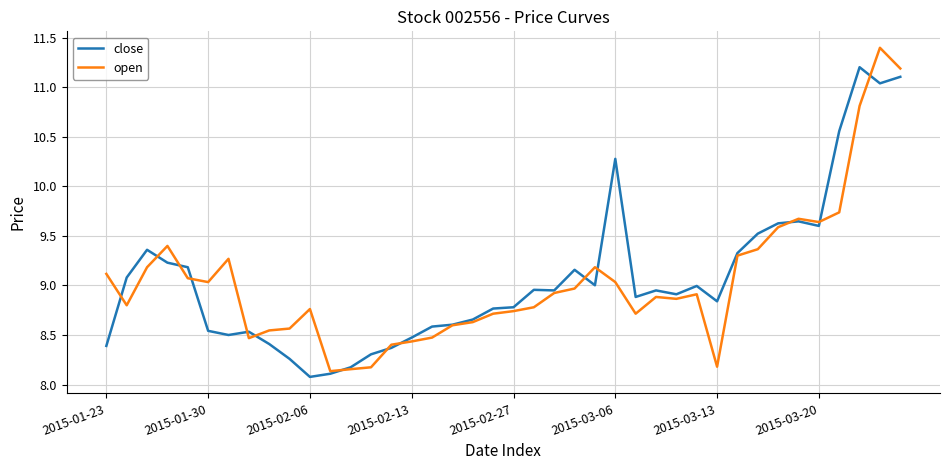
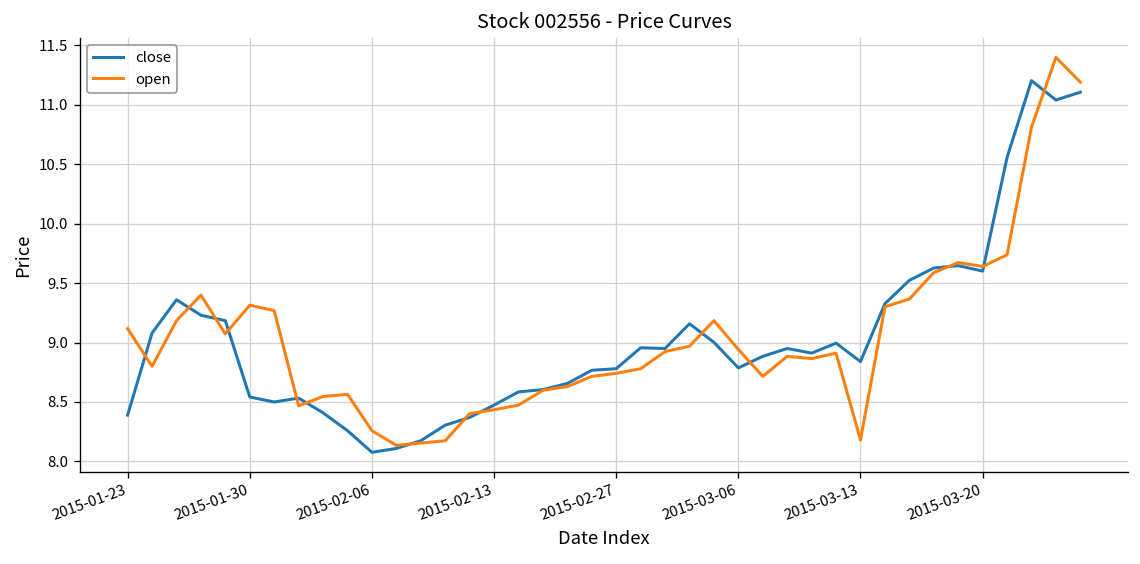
open, 2015-01-30: 9.0 -> 9.3
open, 2015-02-06: 8.8 -> 8.3
close, 2015-03-06: 10.3 -> 8.8
open, 2015-03-06: 9.0 -> 8.9
